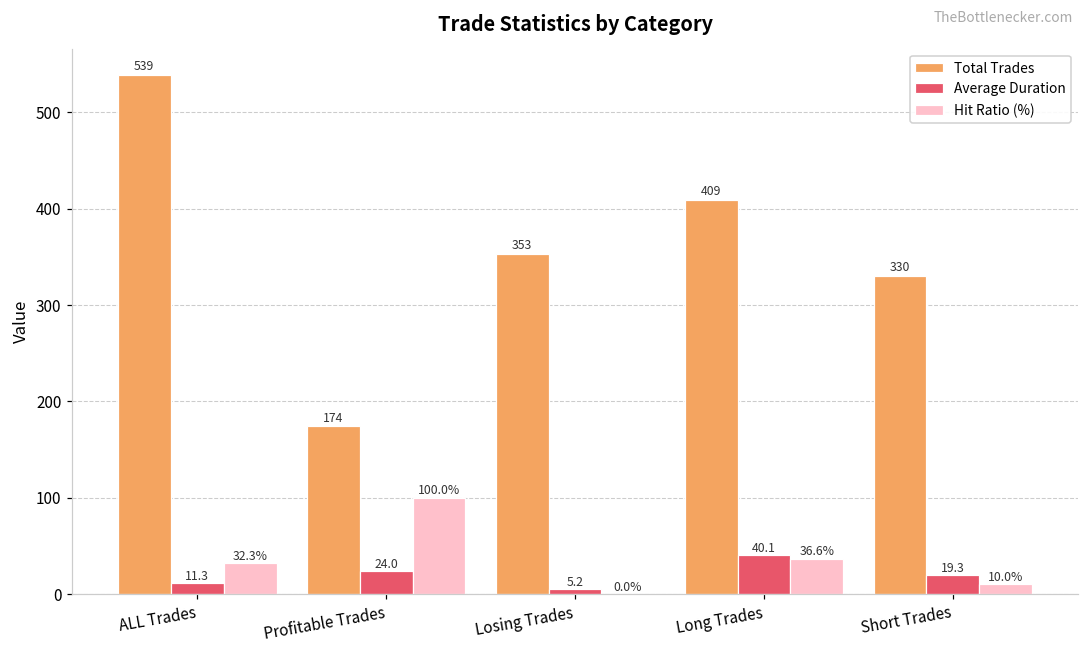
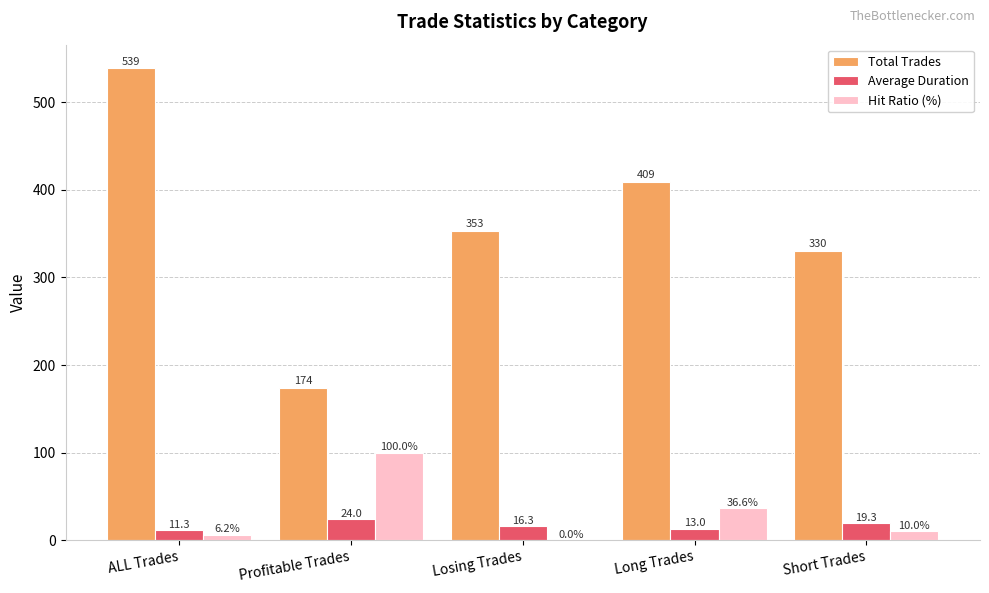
Hit Ratio (%), ALL Trades: 32.3% -> 6.2%
Average Duration, Losing Trades: 5.2 -> 16.3
Average Duration, Long Trades: 40.1 -> 13.0
